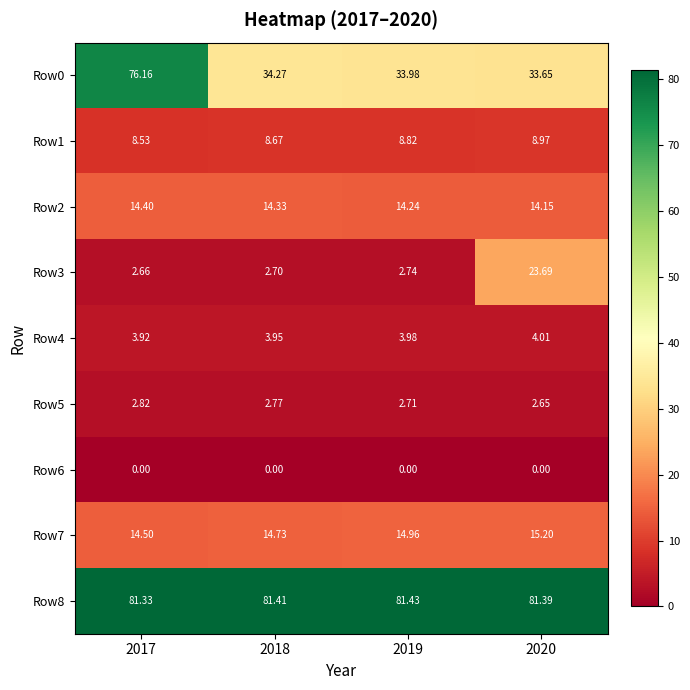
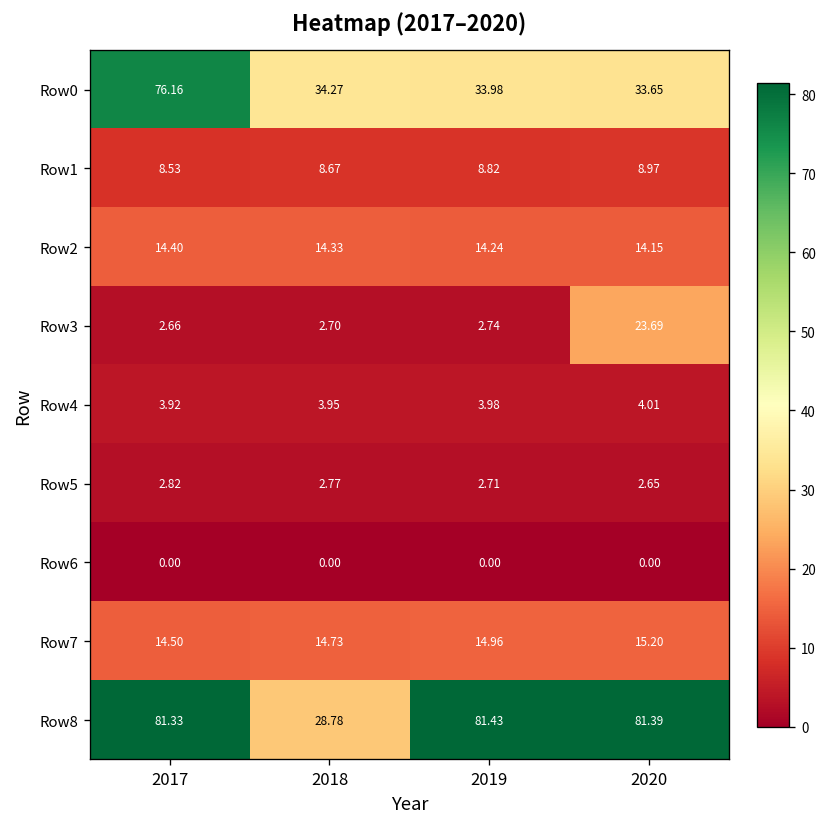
Row8, 2018: 81.41 -> 28.78
